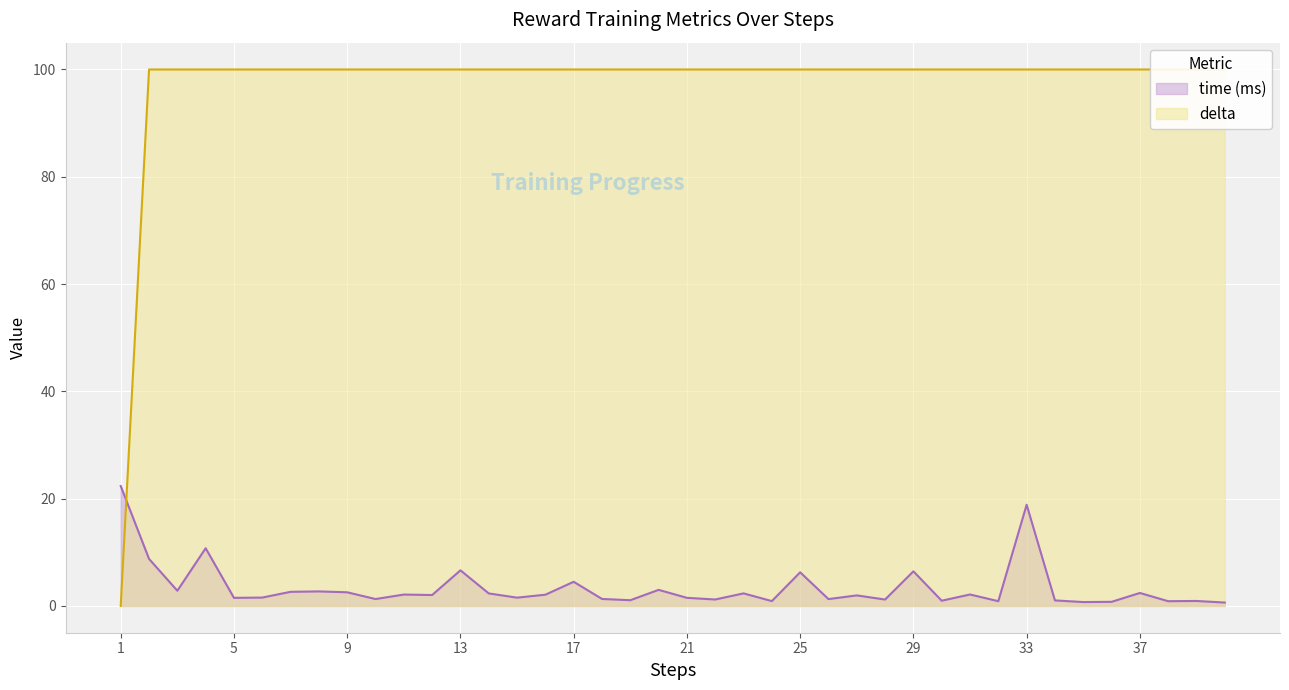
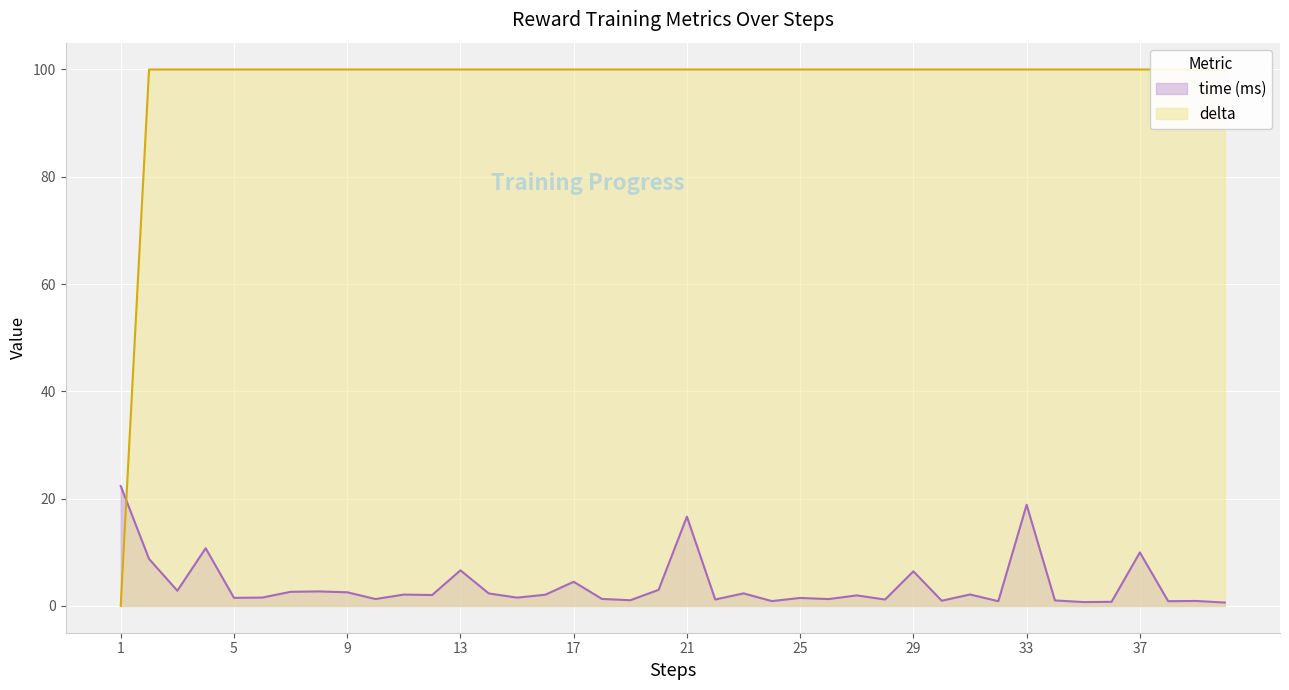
time (ms), 21: 2 -> 17
time (ms), 25: 6 -> 1
time (ms), 37: 2 -> 10
